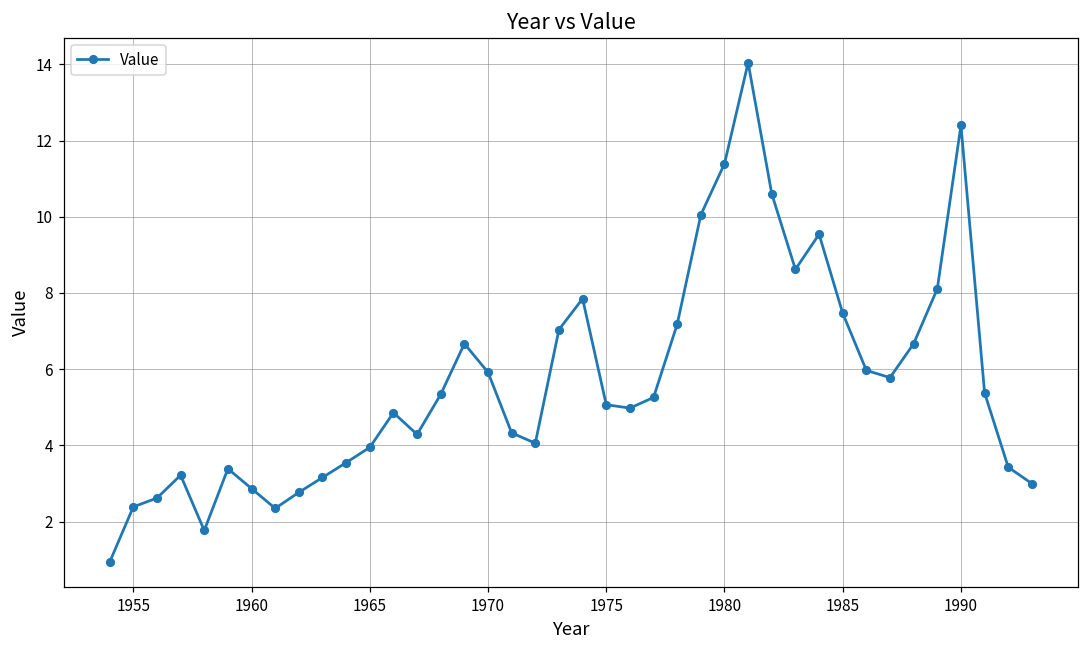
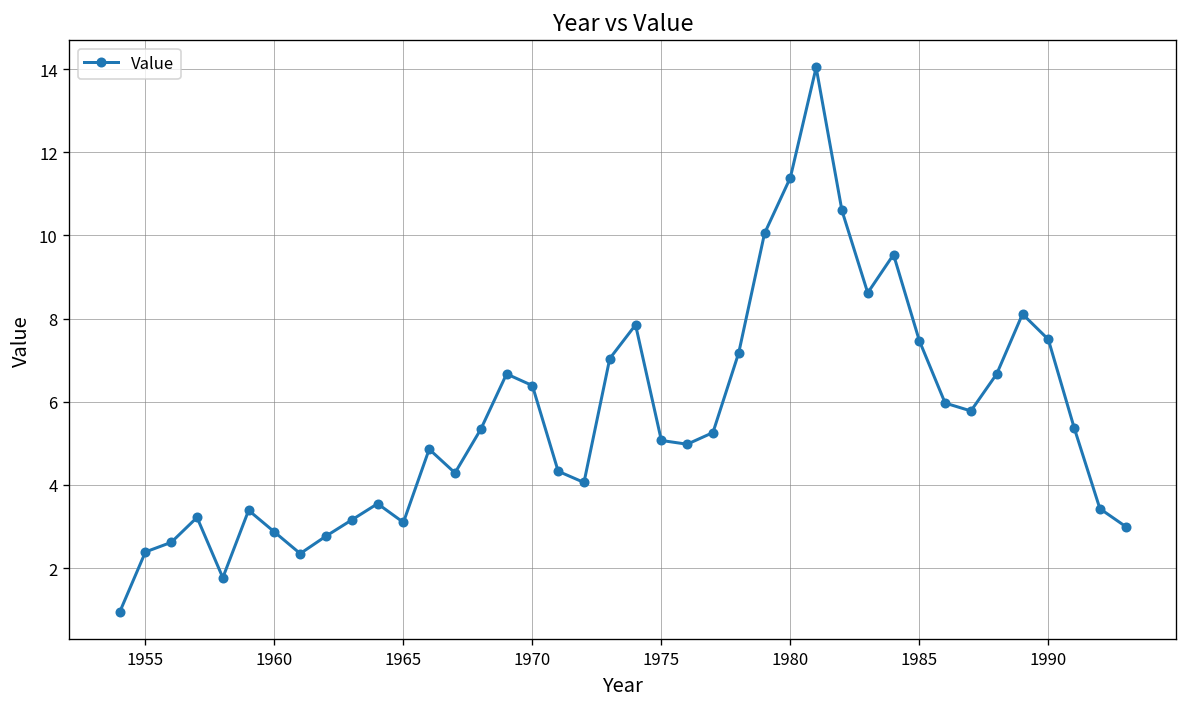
1965: 4.0 -> 3.1
1970: 5.9 -> 6.4
1990: 12.4 -> 7.5
